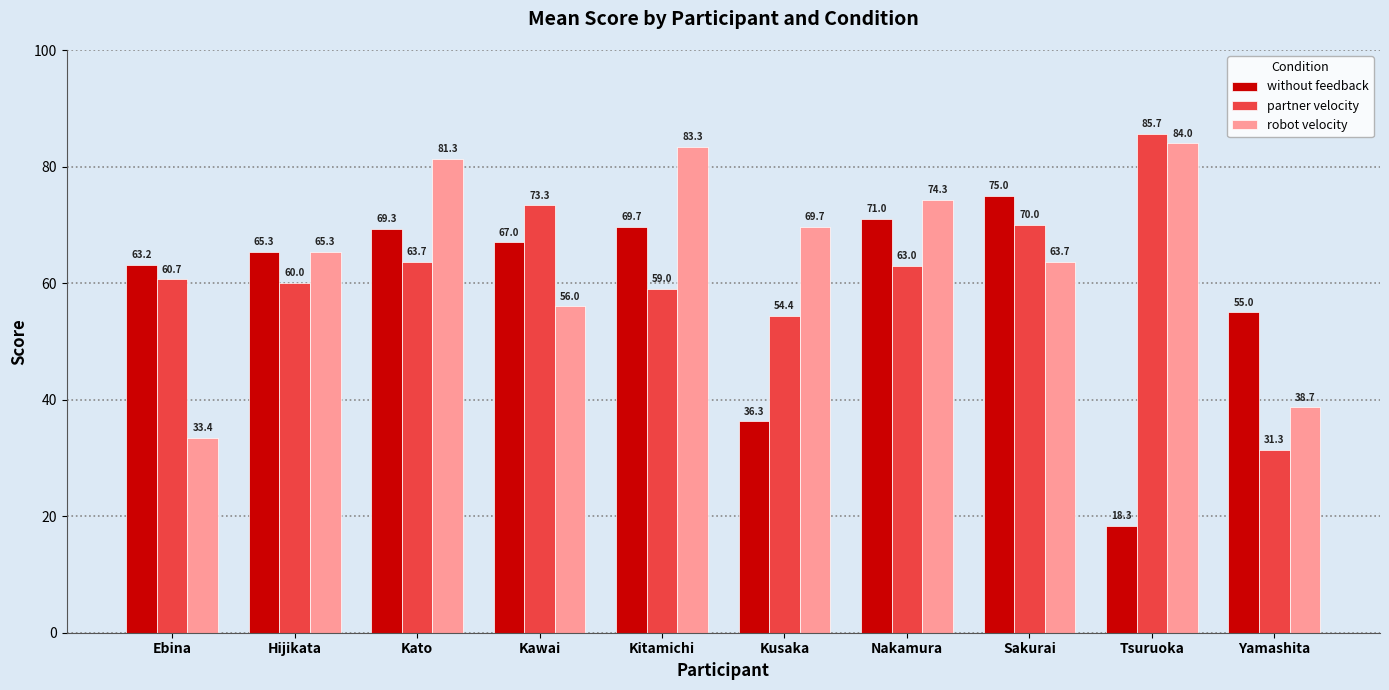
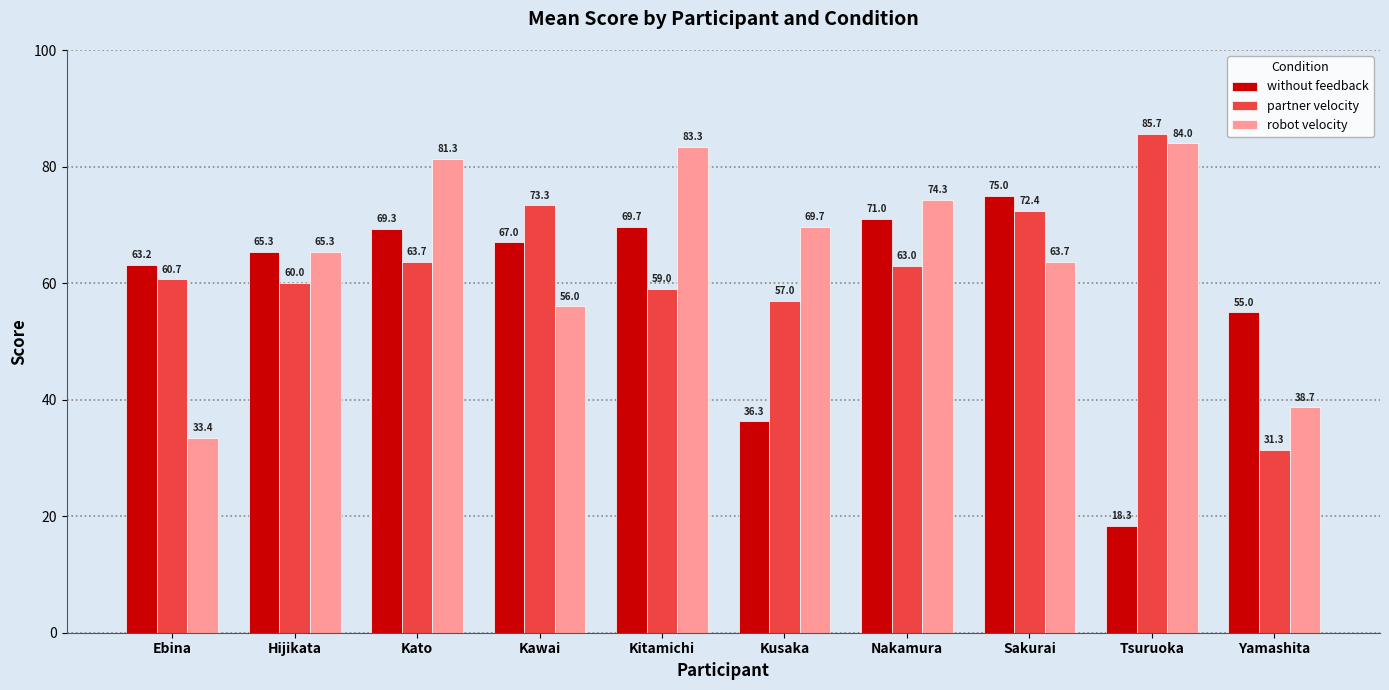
partner velocity, Kusaka: 54.4 -> 57.0
partner velocity, Sakurai: 70.0 -> 72.4
